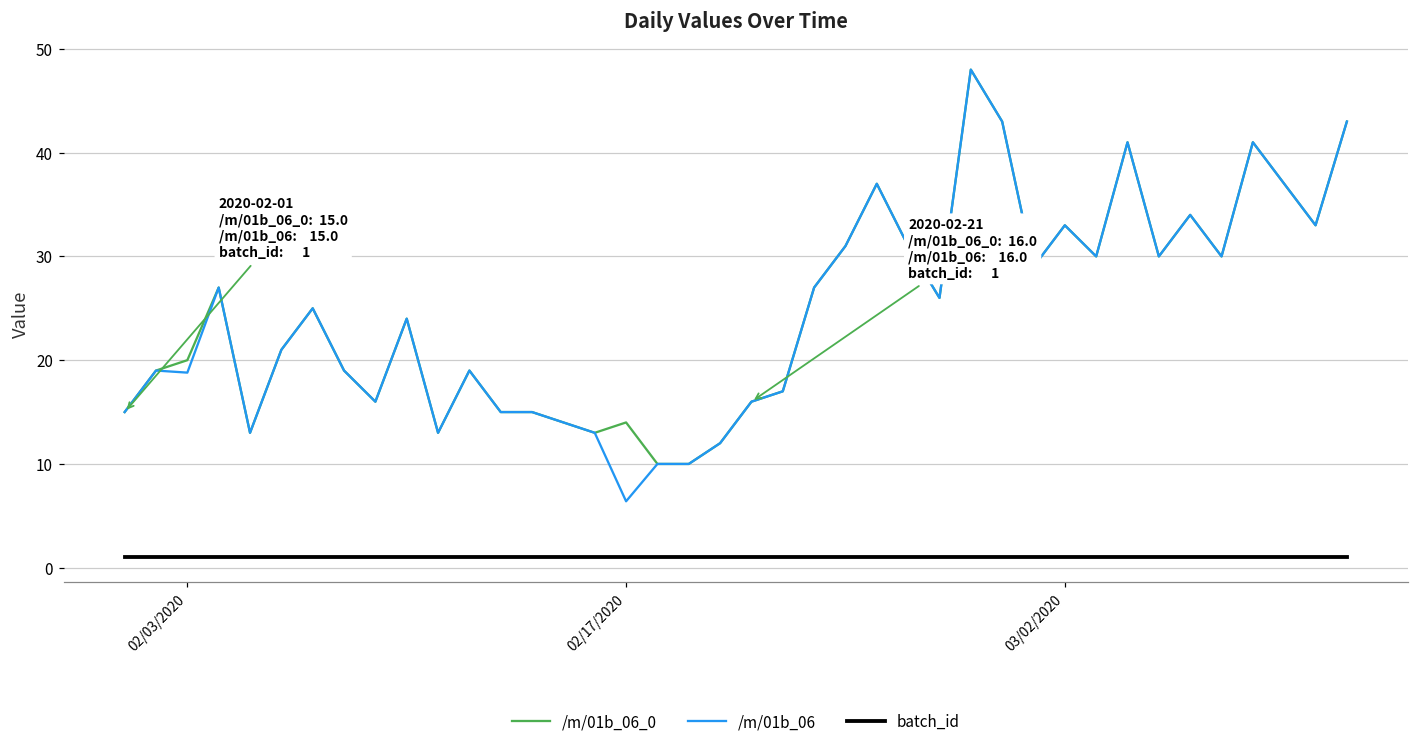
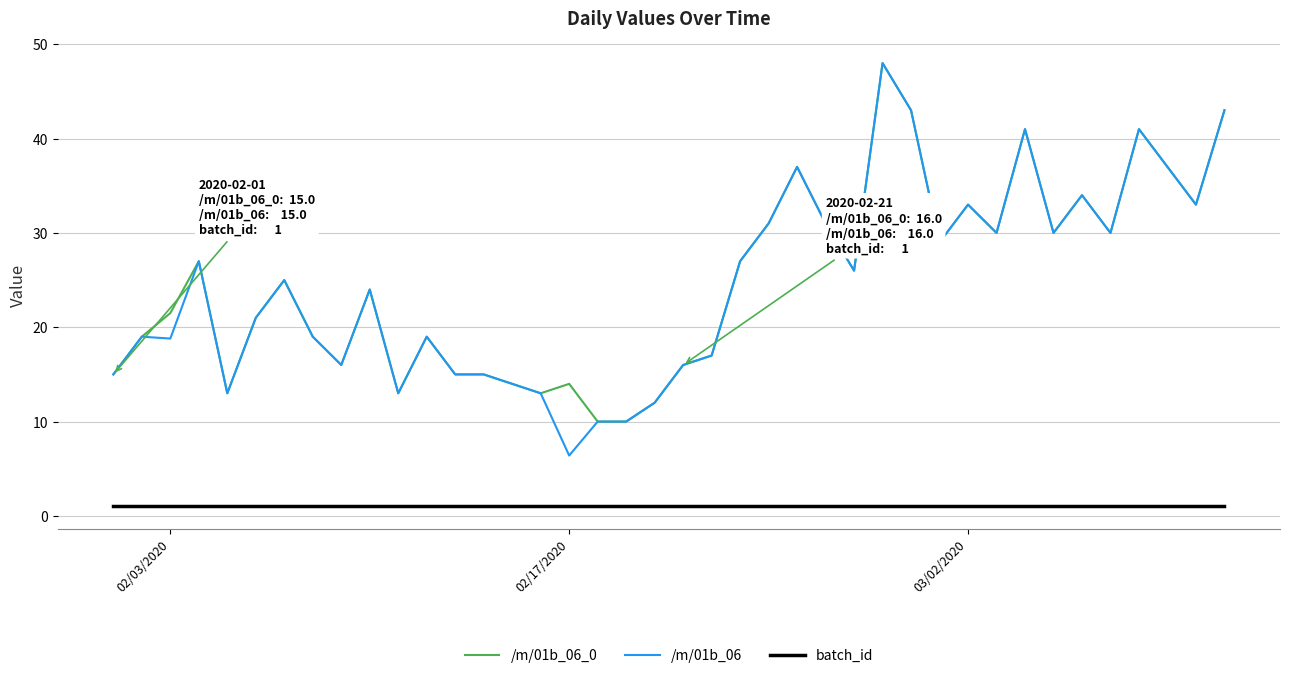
/m/01b_06_0, 02/03/2020: 20 -> 22
